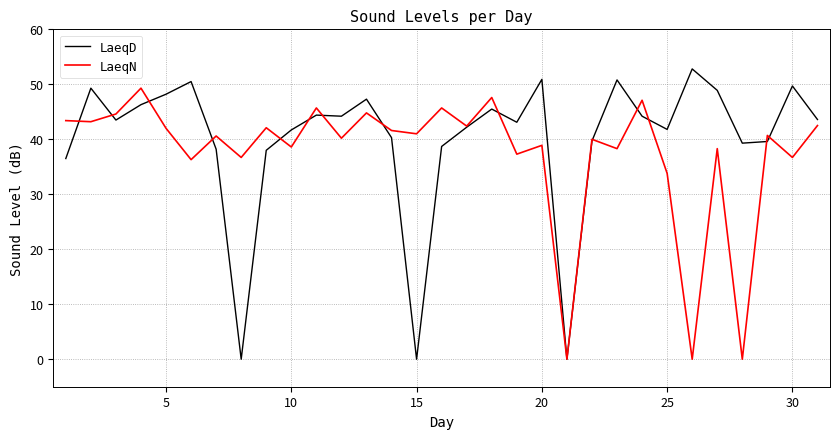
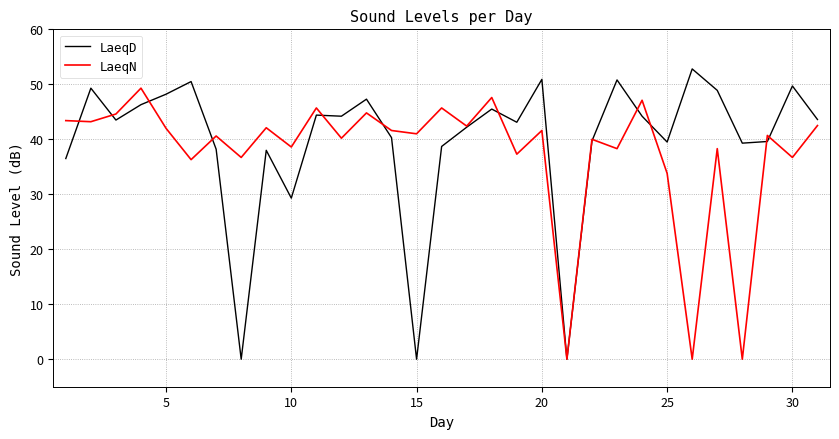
LaeqD, 10: 42 -> 29
LaeqN, 20: 39 -> 42
LaeqD, 25: 42 -> 40
